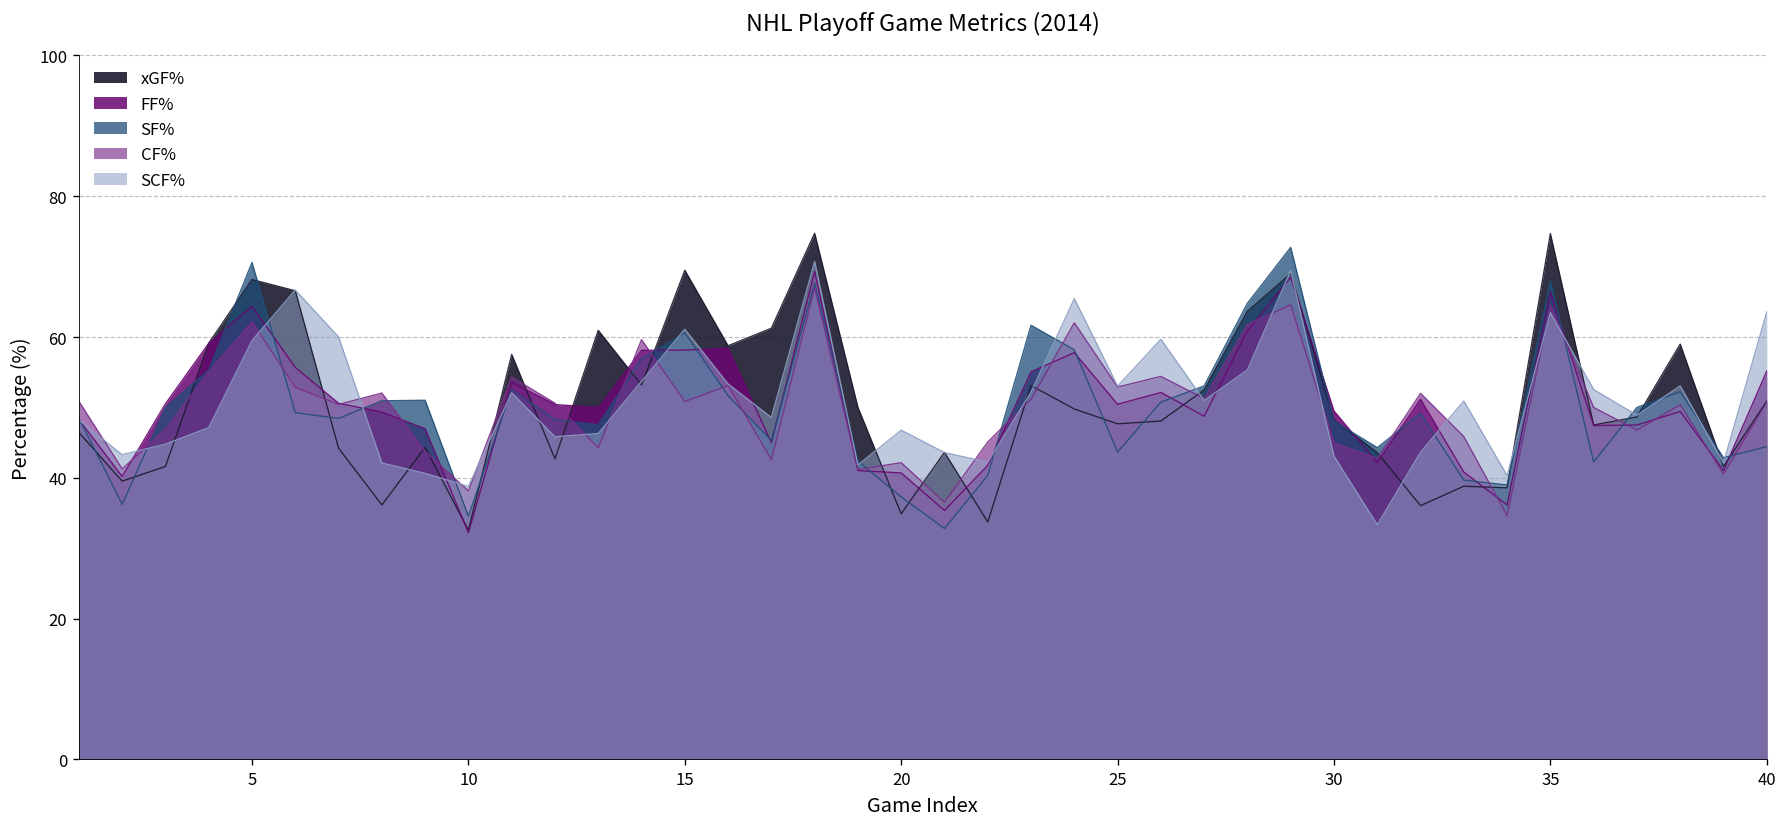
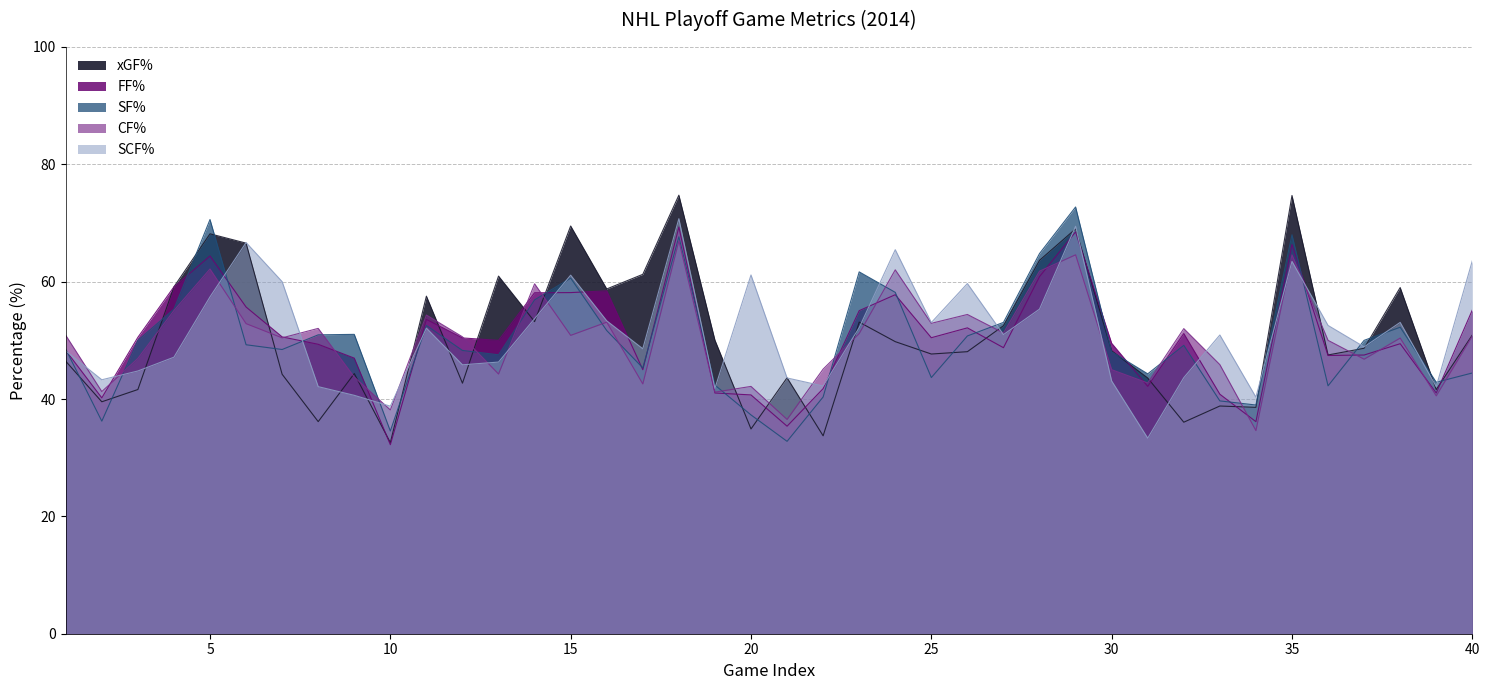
SCF%, 5: 59 -> 57
SCF%, 20: 47 -> 61
